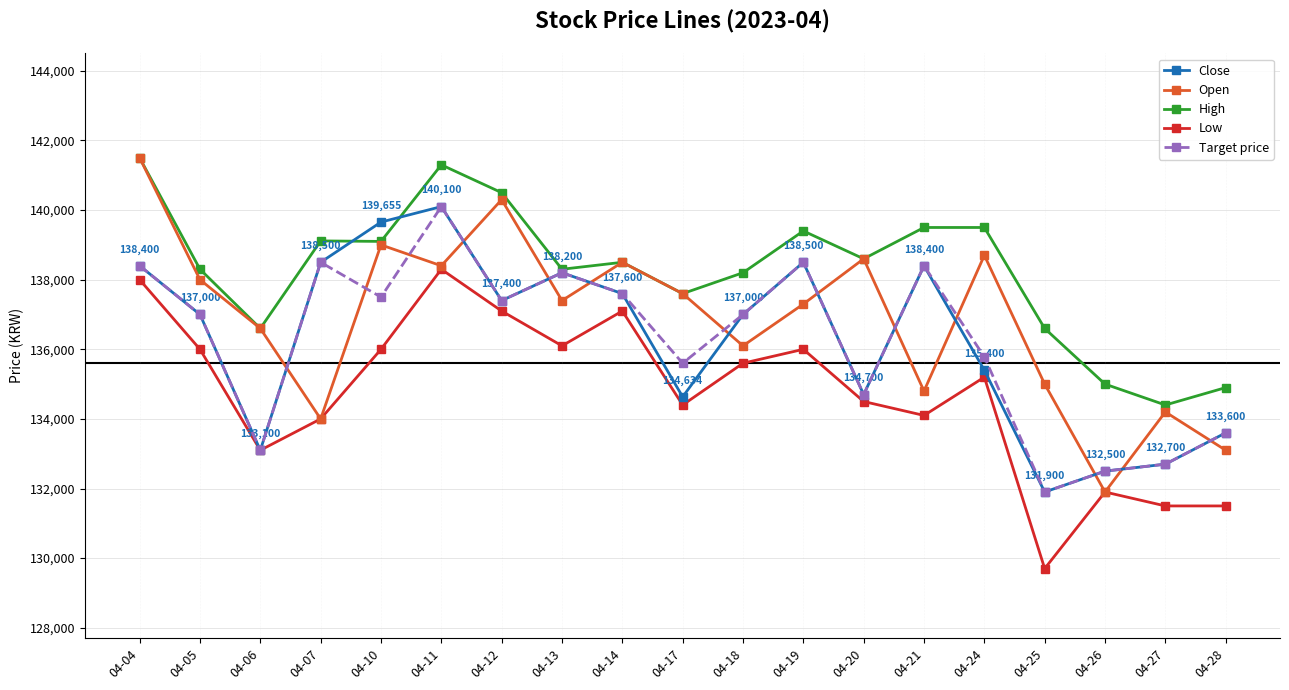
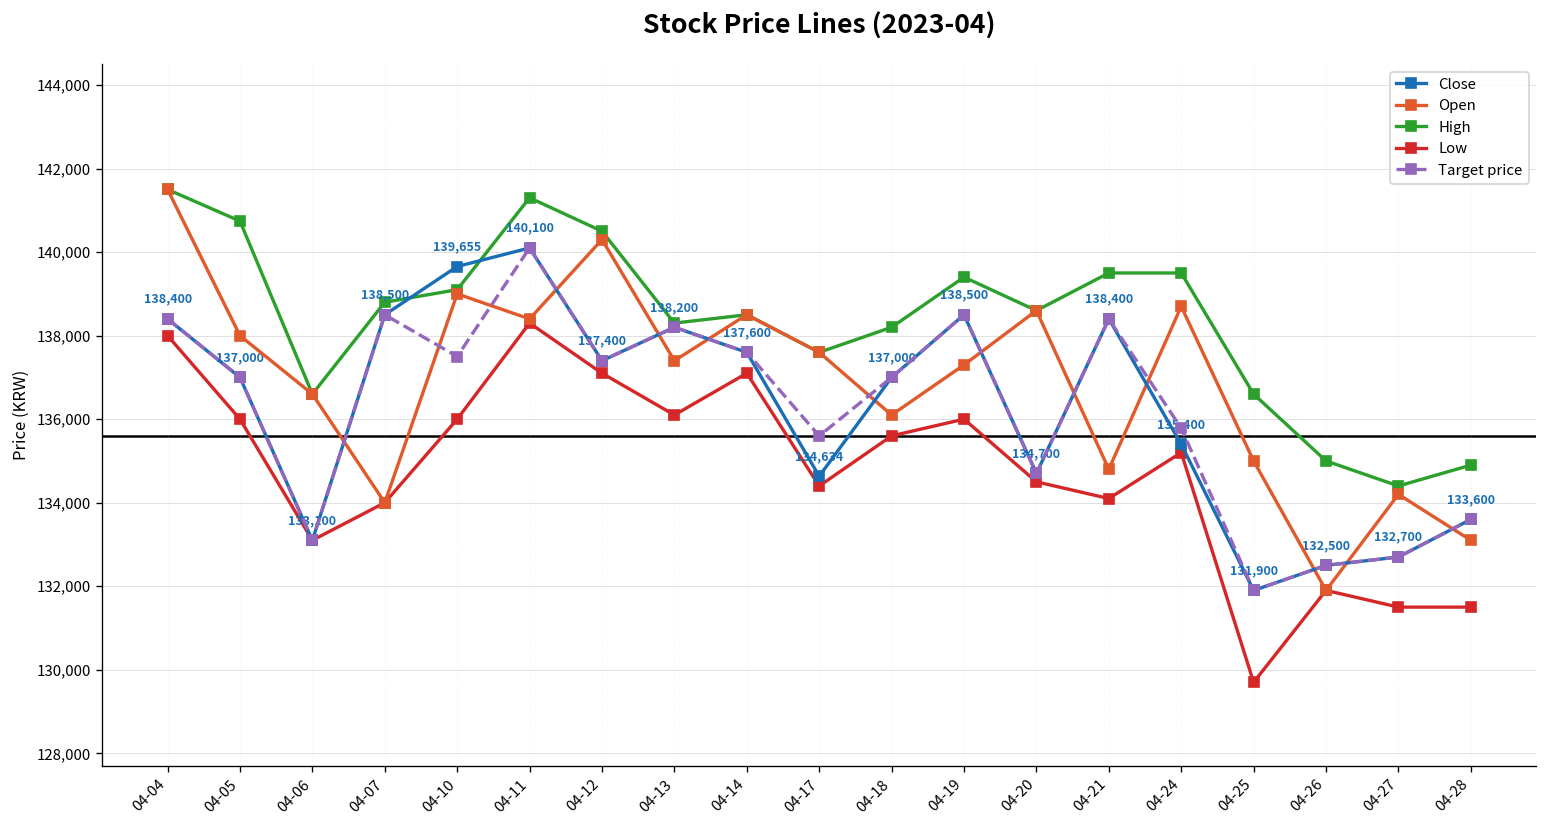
High, 04-05: 138,300 -> 140,700
High, 04-07: 139,100 -> 138,800
